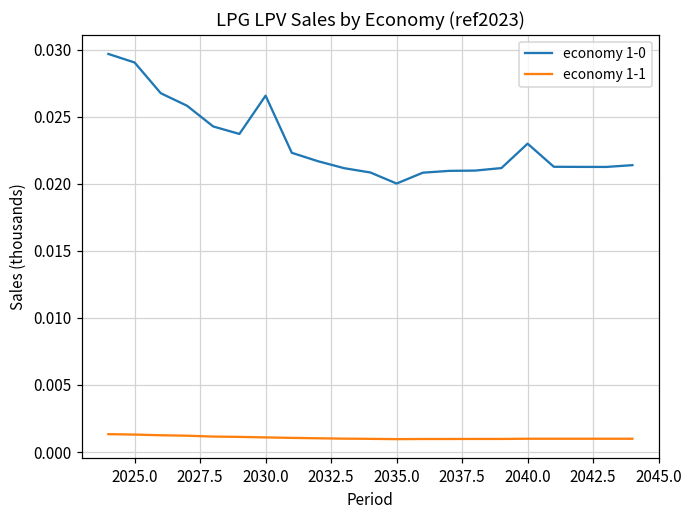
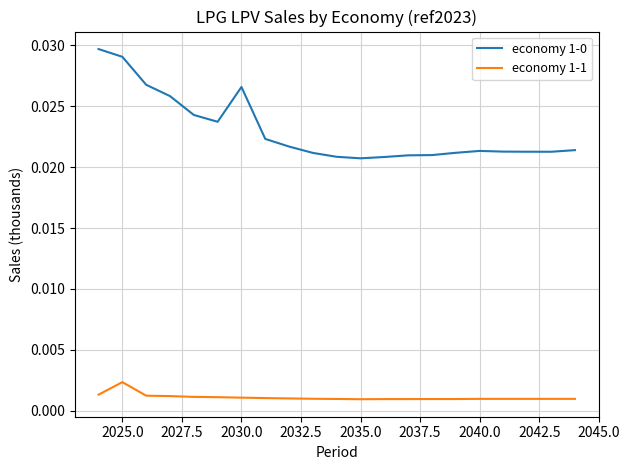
economy 1-1, 2025.0: 0.0013 -> 0.0024
economy 1-0, 2035.0: 0.0200 -> 0.0207
economy 1-0, 2040.0: 0.0230 -> 0.0213
